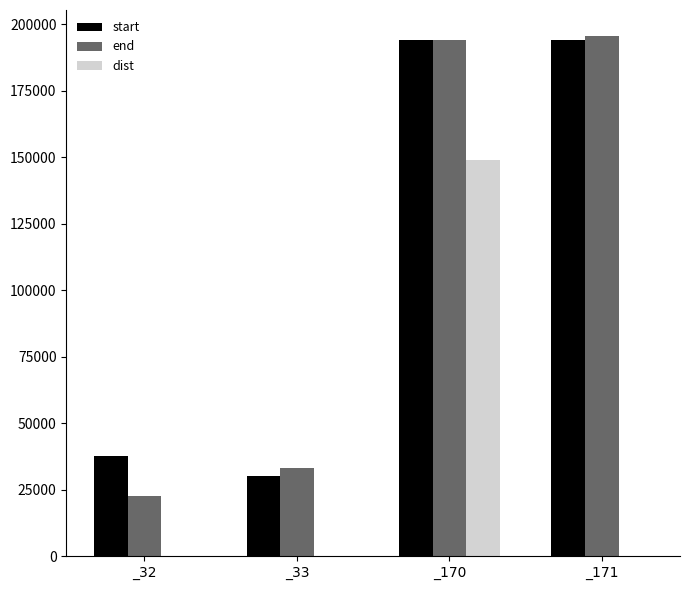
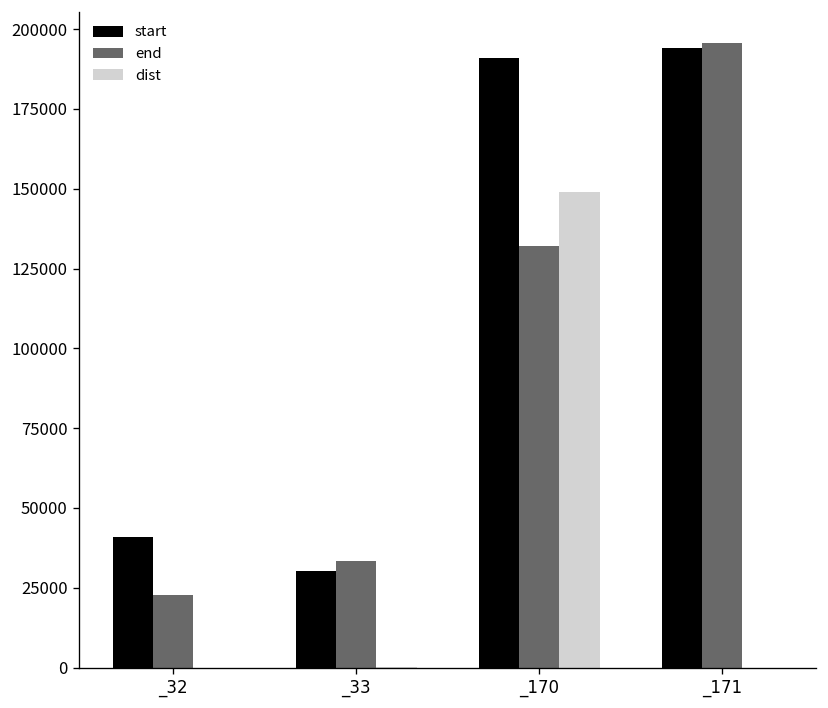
start, _32: 38000 -> 41000
start, _170: 194000 -> 191000
end, _170: 194000 -> 132000
